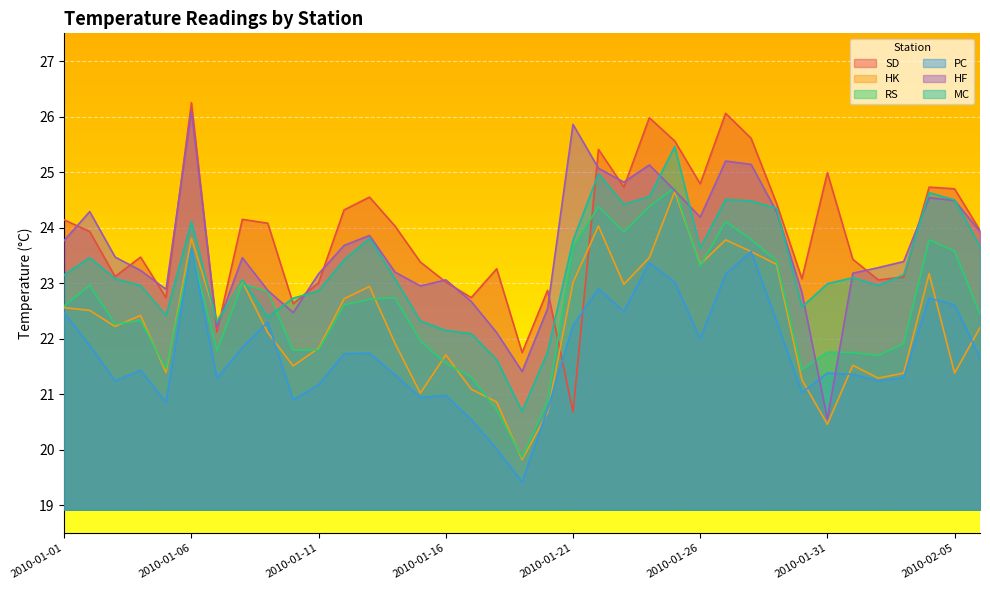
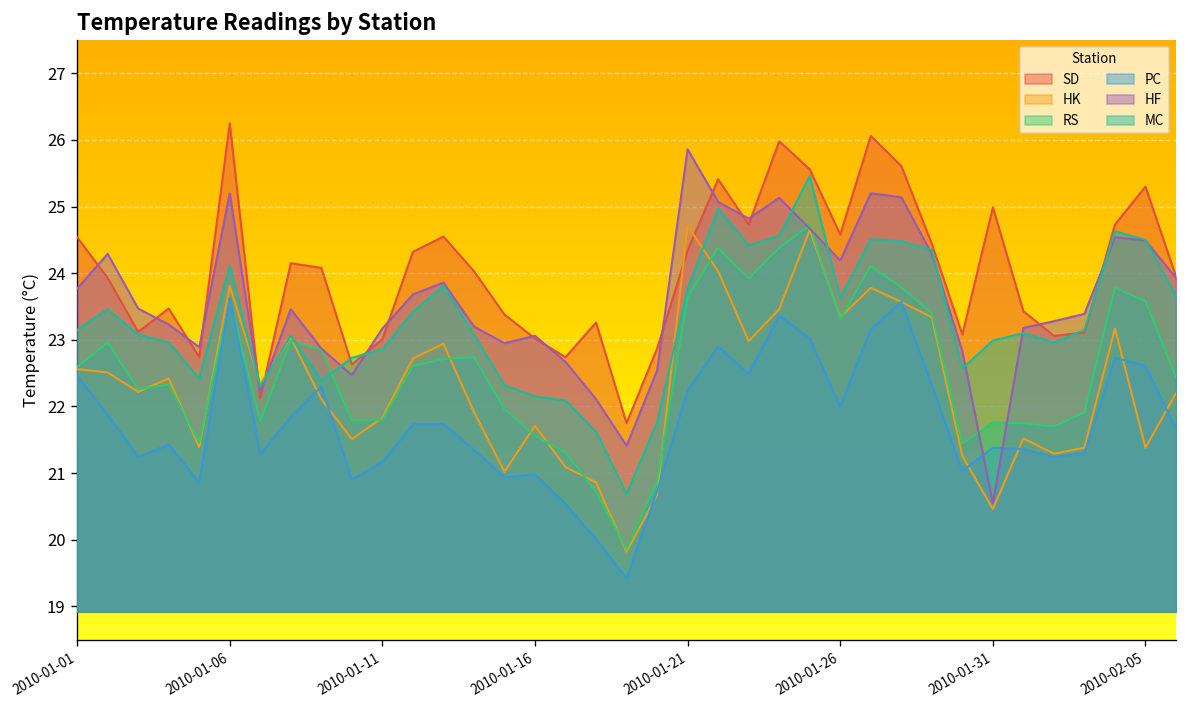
SD, 2010-01-01: 24.1 -> 24.5
HF, 2010-01-06: 26.1 -> 25.2
SD, 2010-01-21: 20.7 -> 24.3
HK, 2010-01-21: 23.0 -> 24.7
SD, 2010-01-26: 24.8 -> 24.6
SD, 2010-02-05: 24.7 -> 25.3
